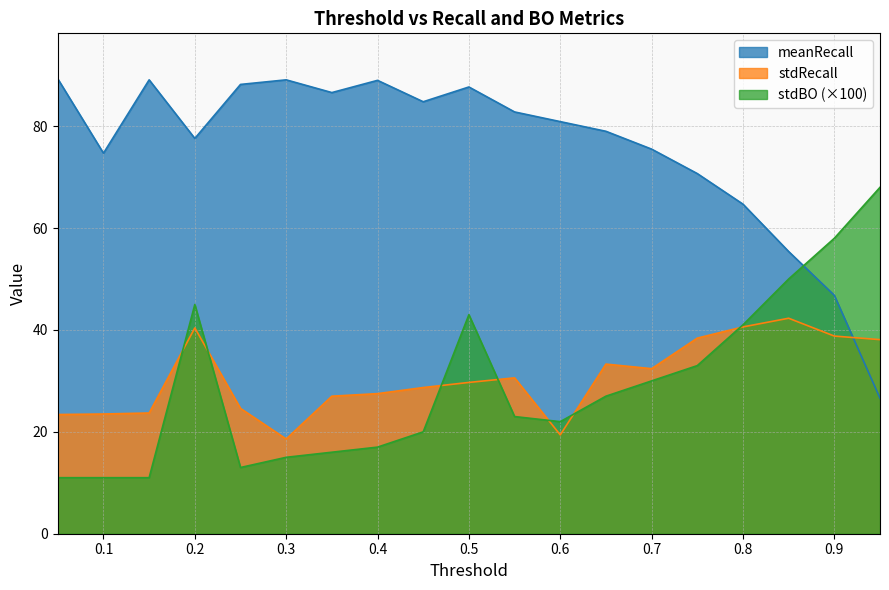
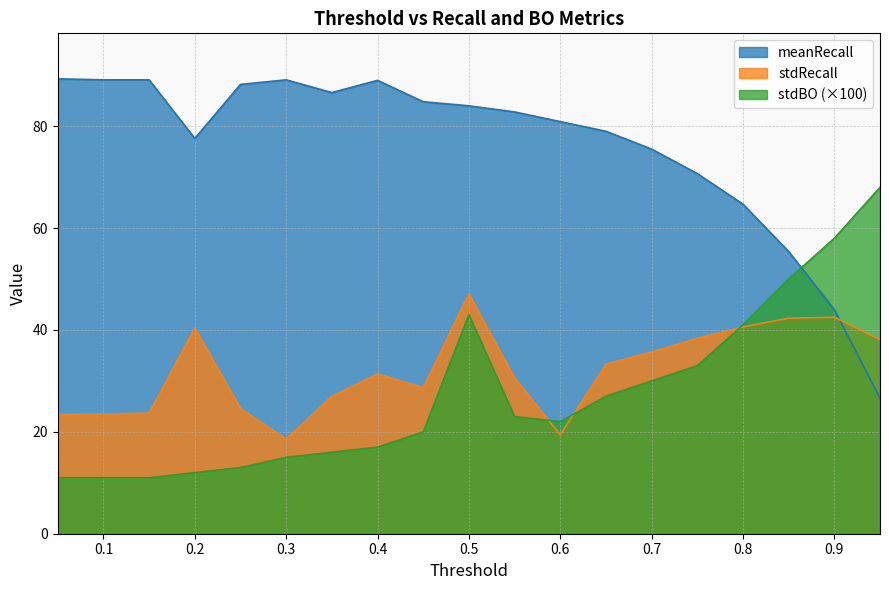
meanRecall, 0.1: 75 -> 89
stdBO (×100), 0.2: 45 -> 12
stdRecall, 0.4: 28 -> 31
meanRecall, 0.5: 88 -> 84
stdRecall, 0.5: 30 -> 47
stdRecall, 0.7: 32 -> 36
meanRecall, 0.9: 47 -> 44
stdRecall, 0.9: 39 -> 43
